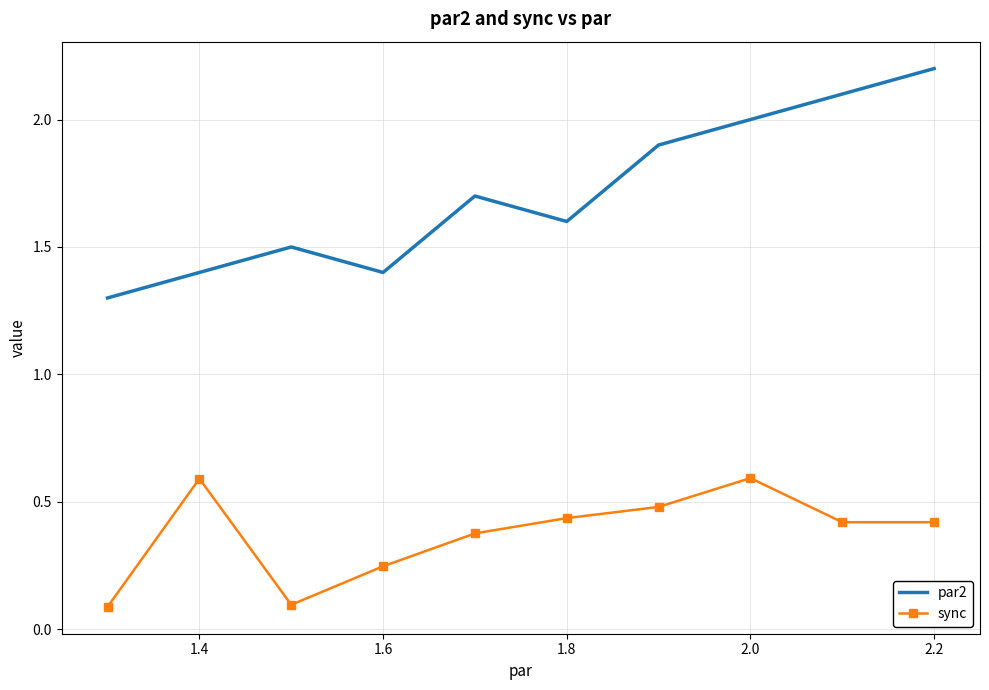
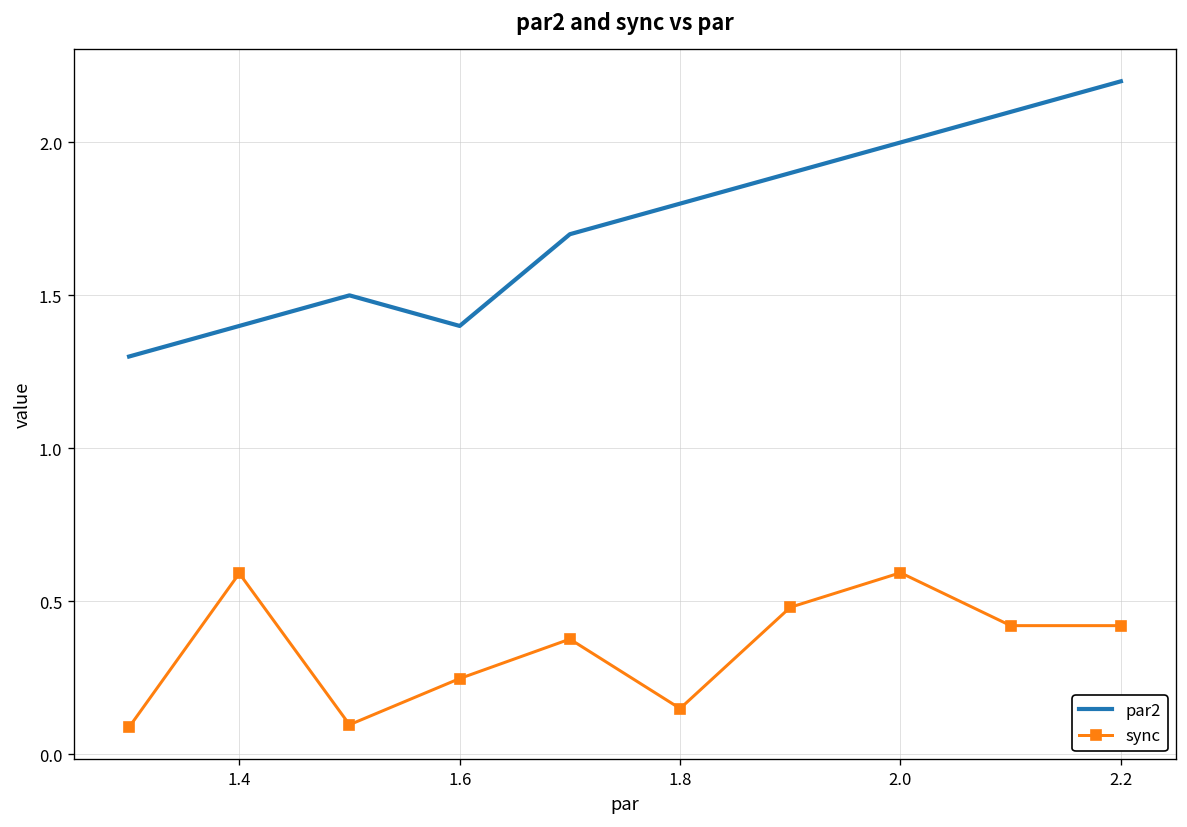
par2, 1.8: 1.6 -> 1.8
sync, 1.8: 0.44 -> 0.15
